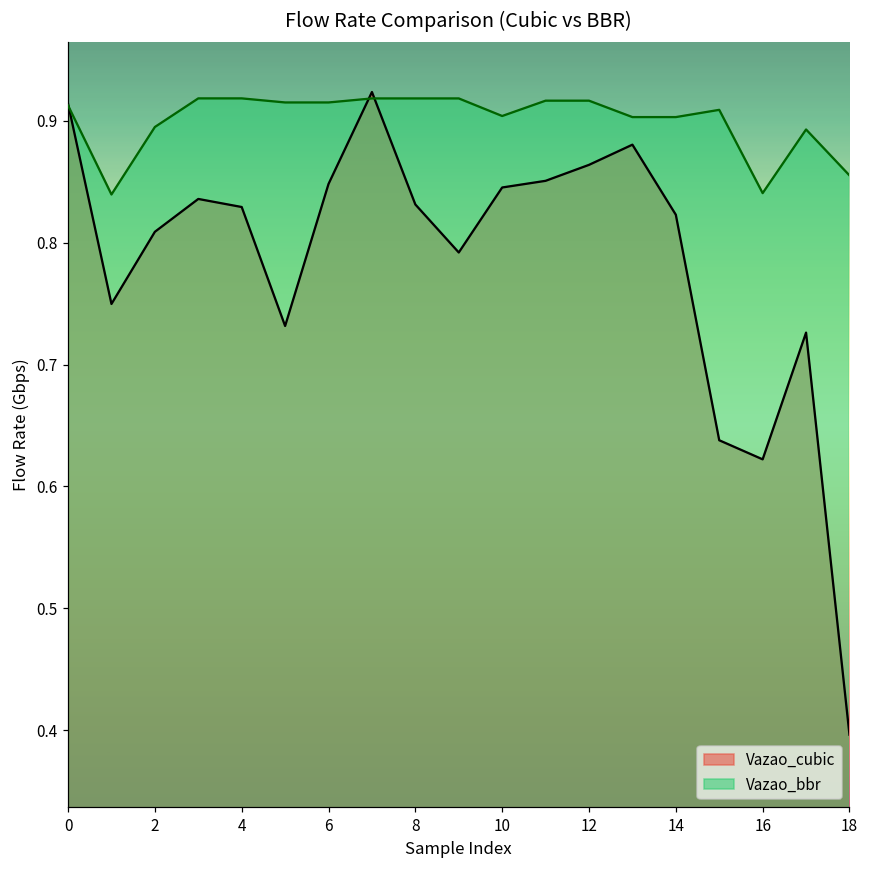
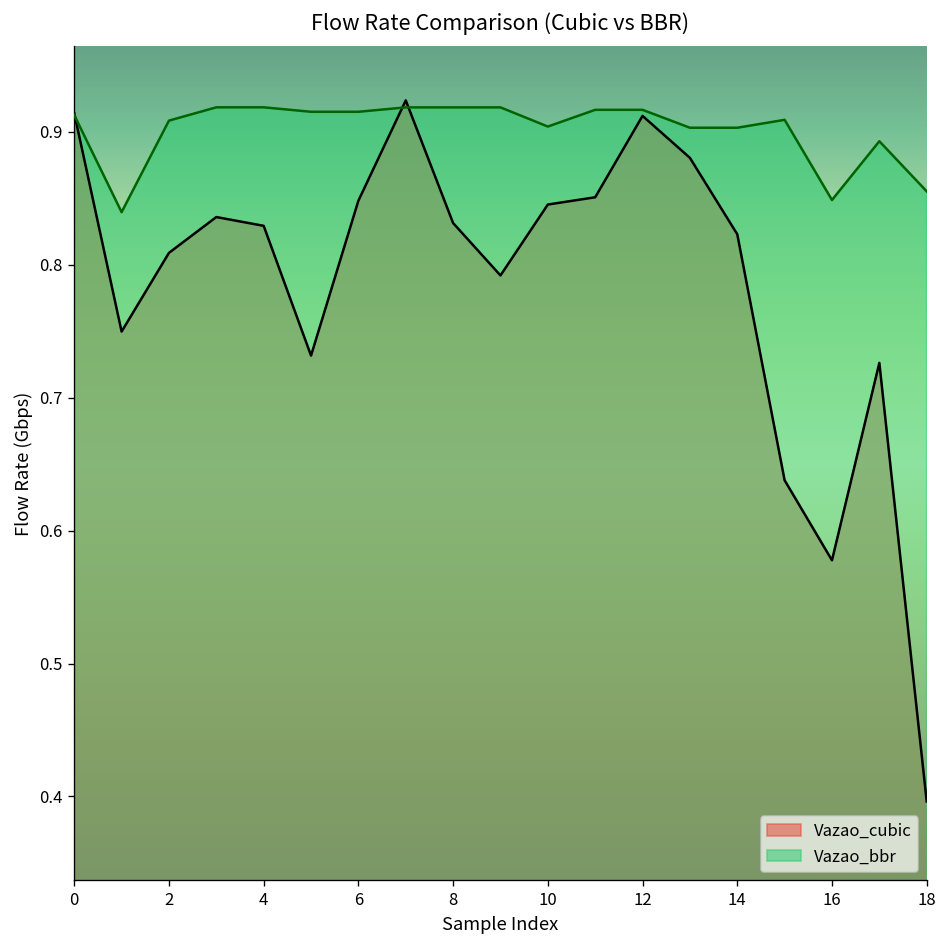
Vazao_bbr, 2: 0.895 -> 0.909
Vazao_cubic, 12: 0.864 -> 0.912
Vazao_cubic, 16: 0.622 -> 0.578
Vazao_bbr, 16: 0.841 -> 0.849
